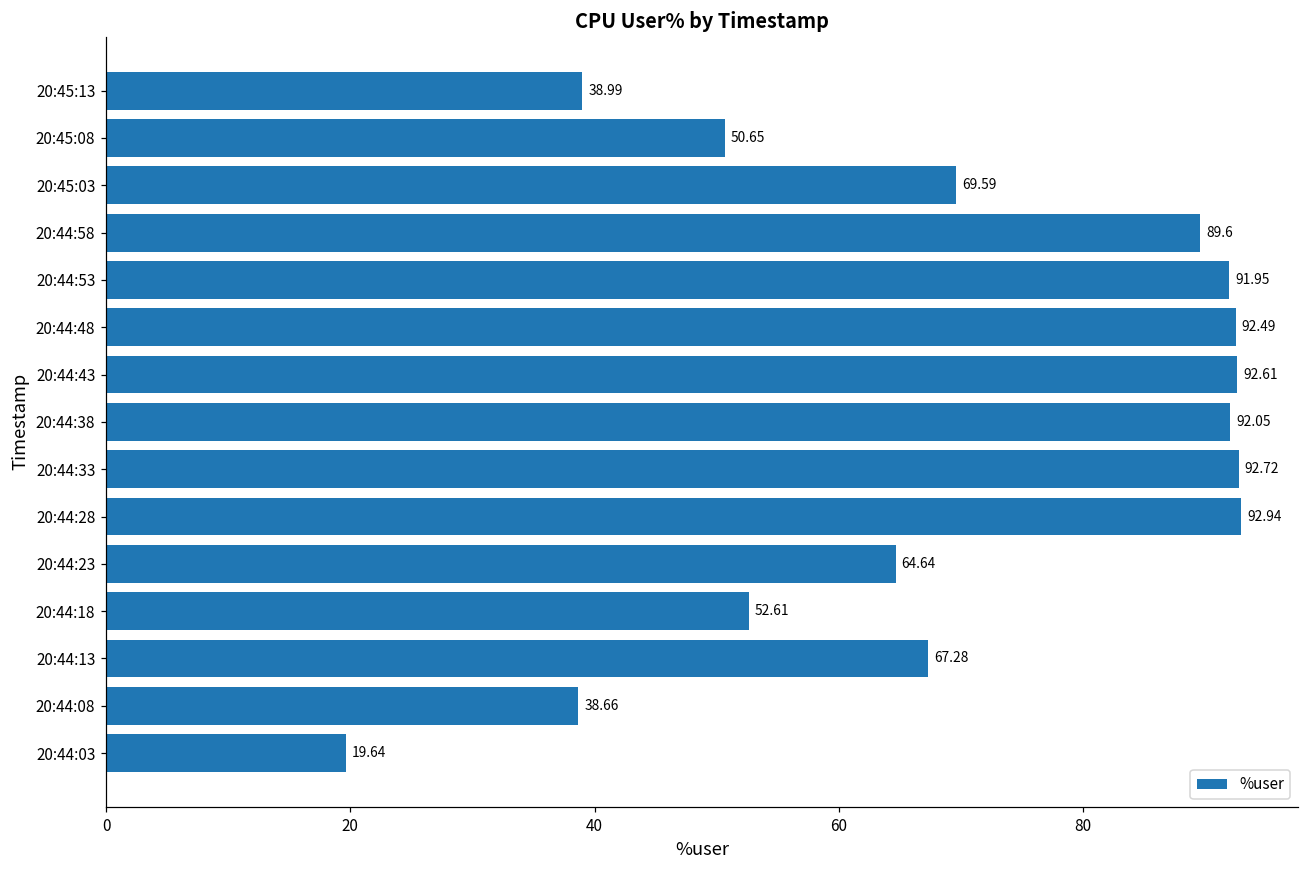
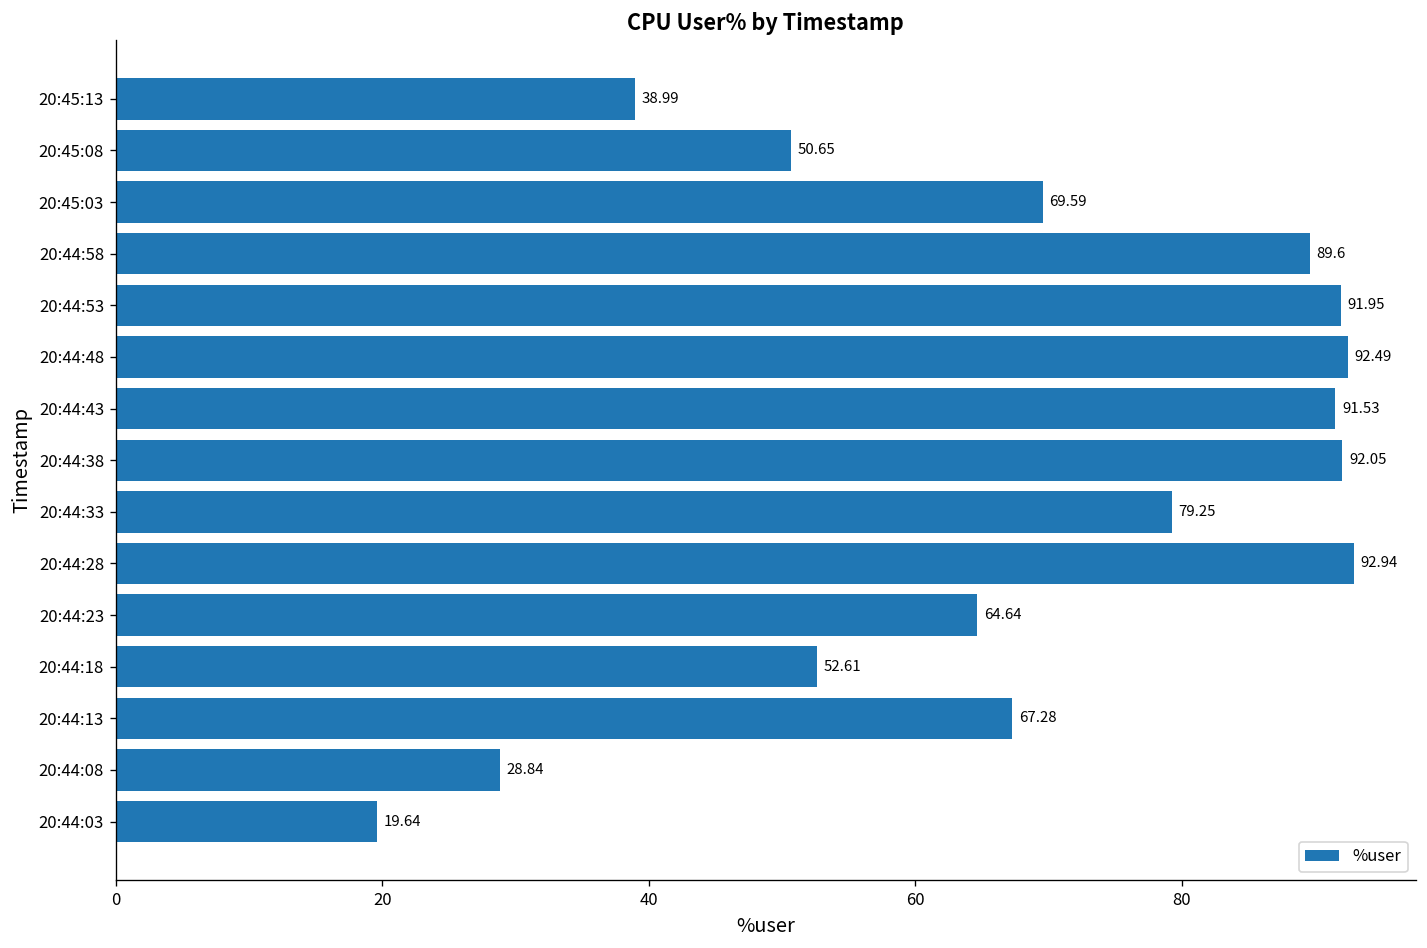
20:44:43: 92.61 -> 91.53
20:44:33: 92.72 -> 79.25
20:44:08: 38.66 -> 28.84
